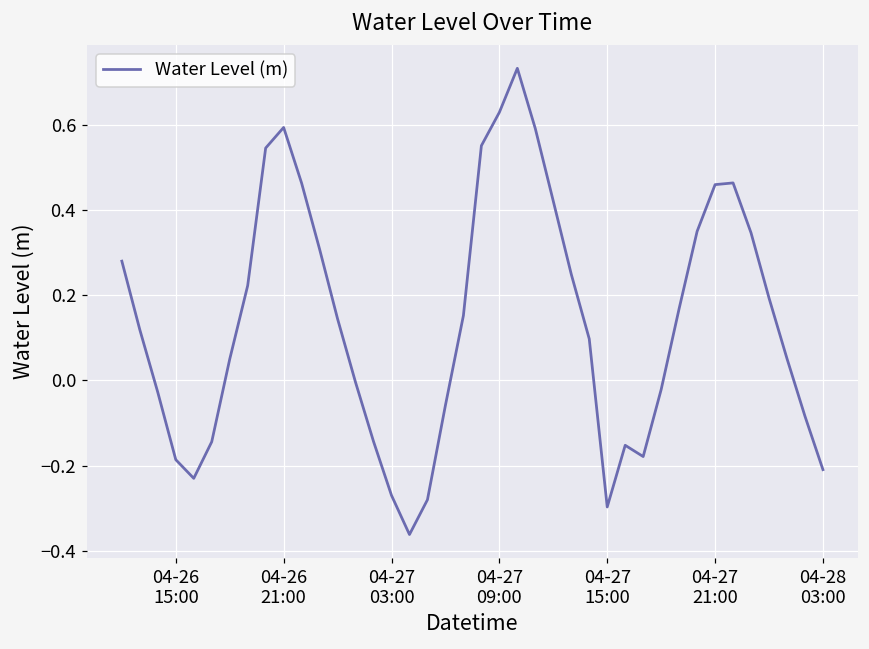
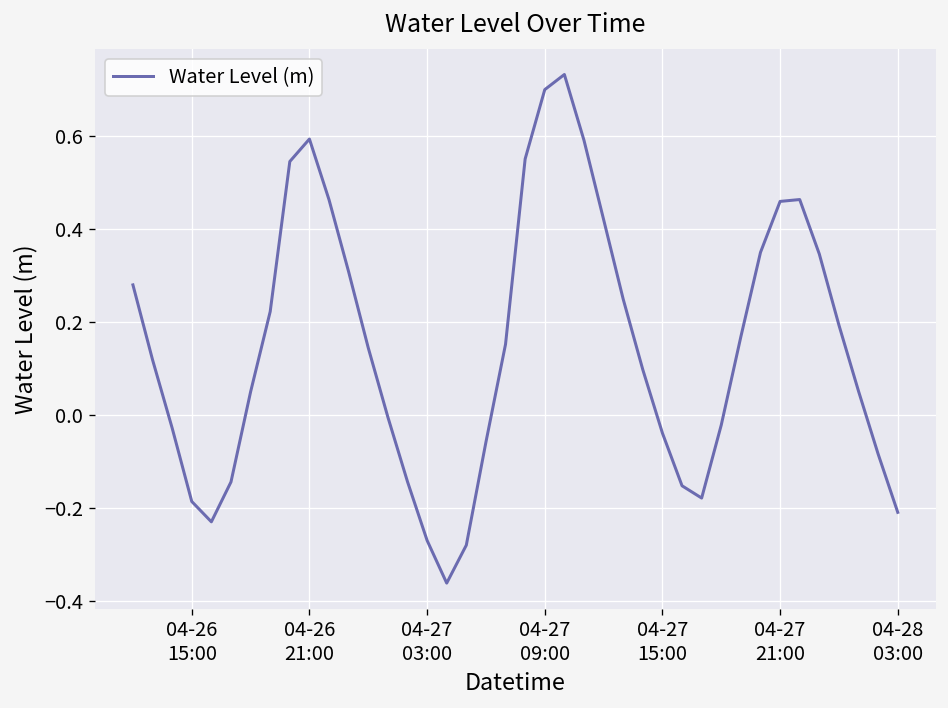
04-27 09:00: 0.63 -> 0.70
04-27 15:00: -0.30 -> -0.04
